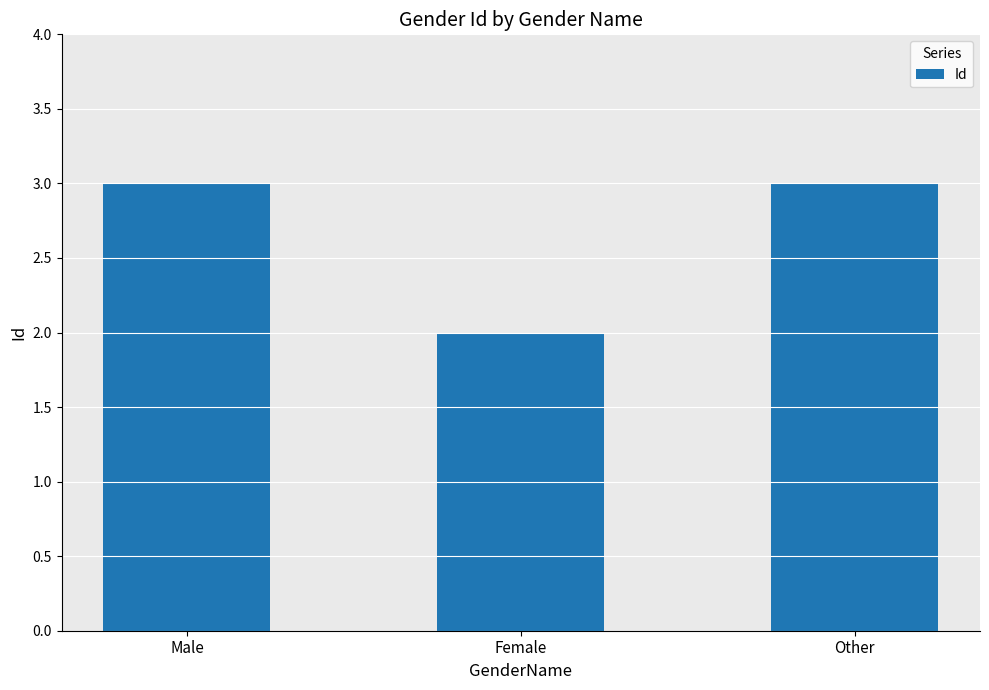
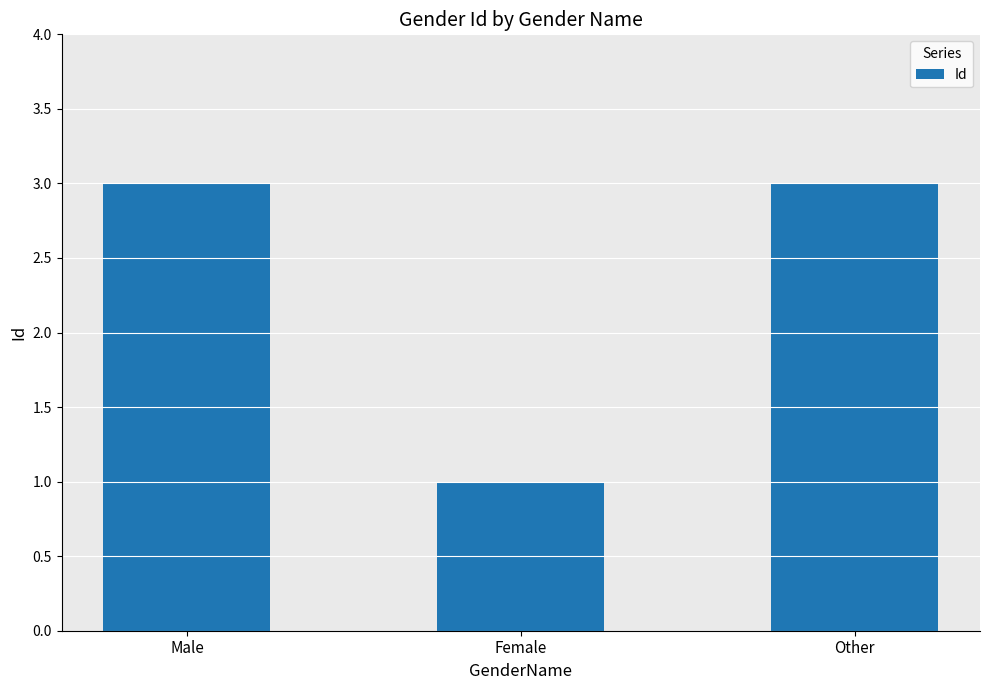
Female: 2 -> 1
